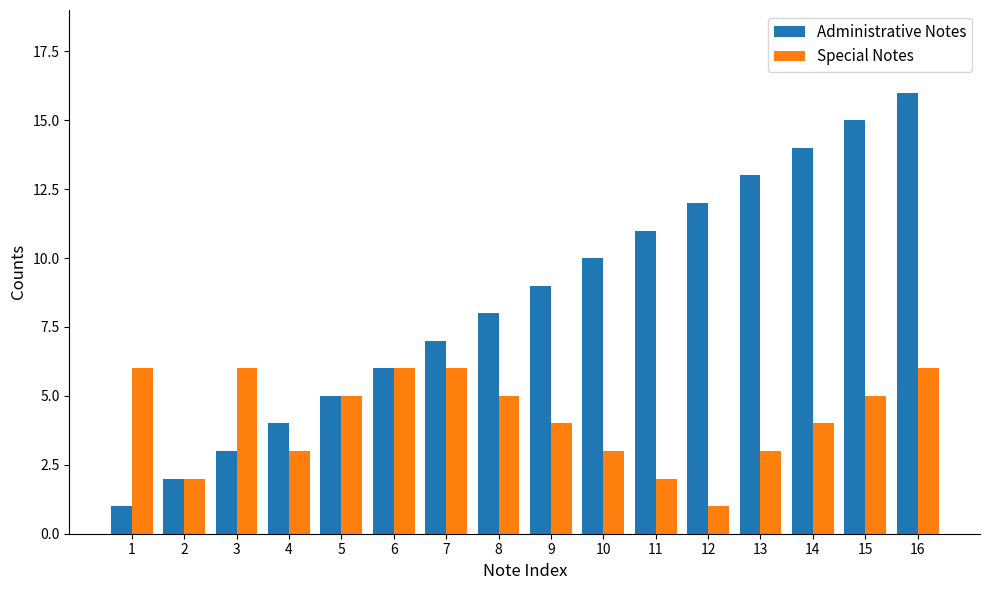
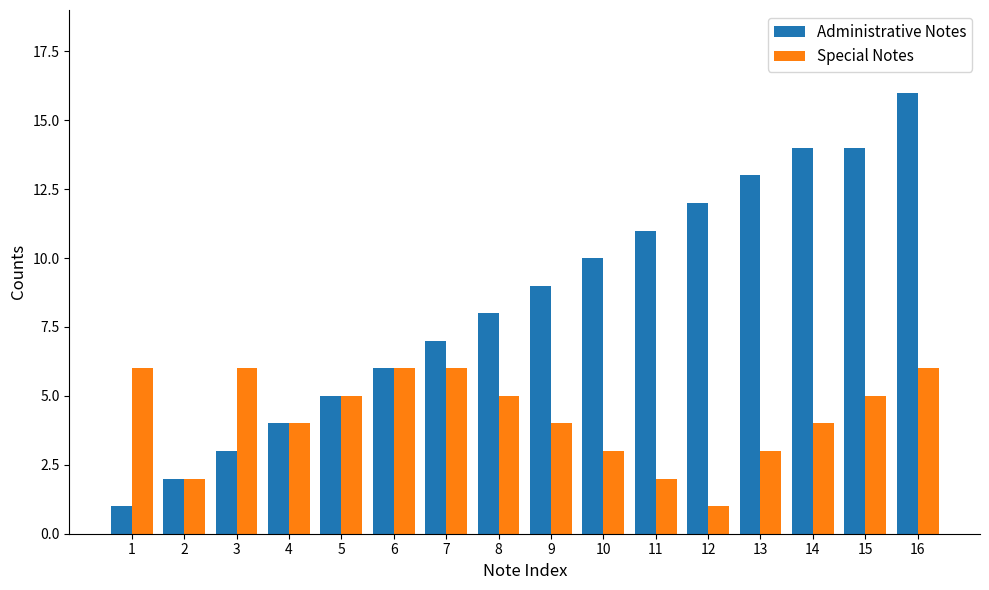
Special Notes, 4: 3 -> 4
Administrative Notes, 15: 15 -> 14
